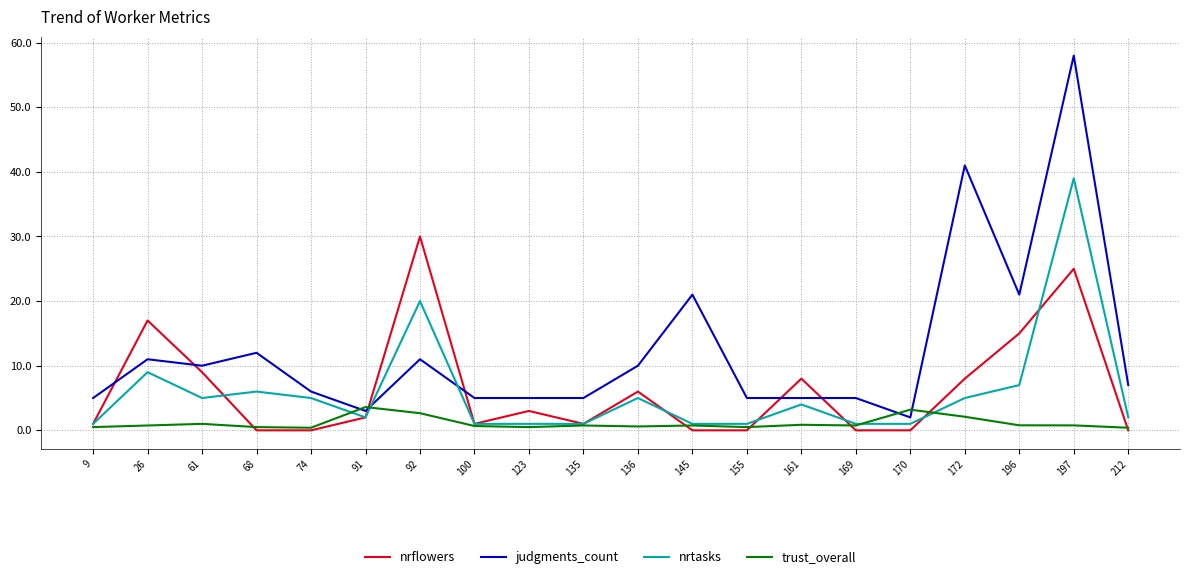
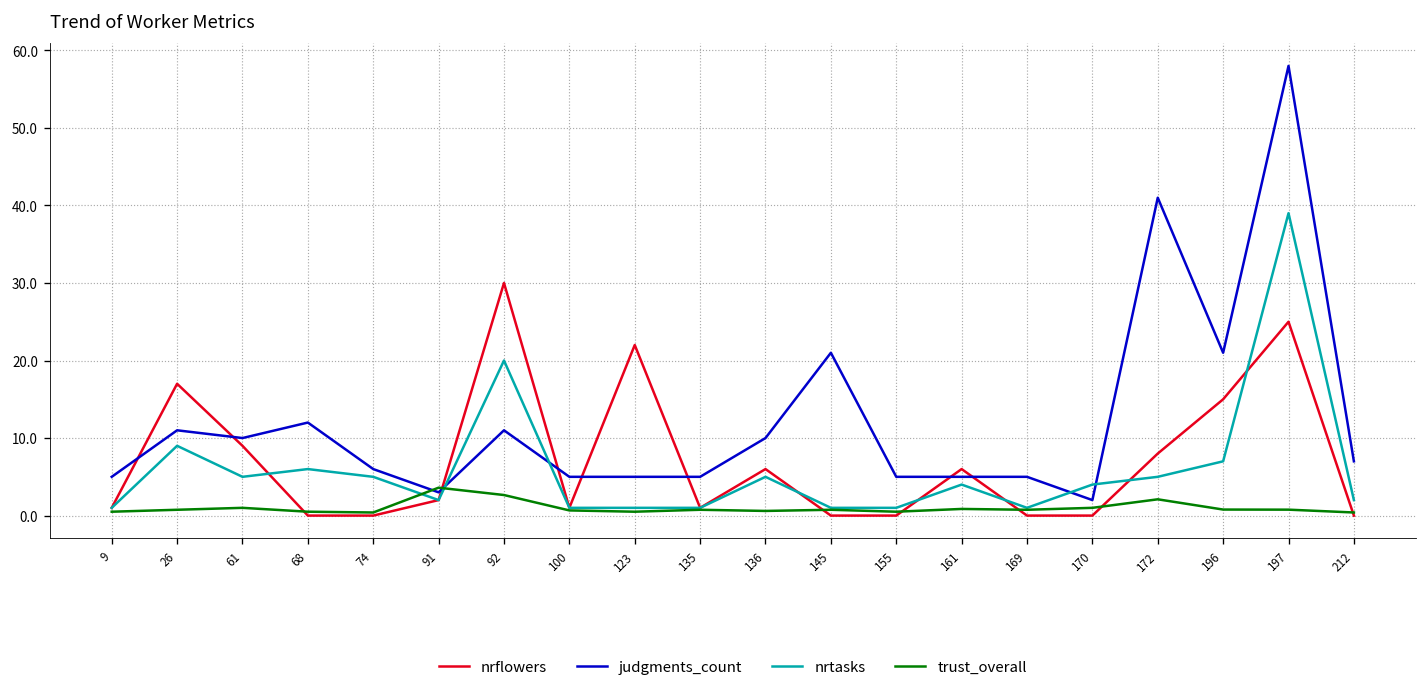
nrflowers, 123: 3 -> 22
nrflowers, 161: 8 -> 6
nrtasks, 170: 1 -> 4
trust_overall, 170: 3 -> 1
